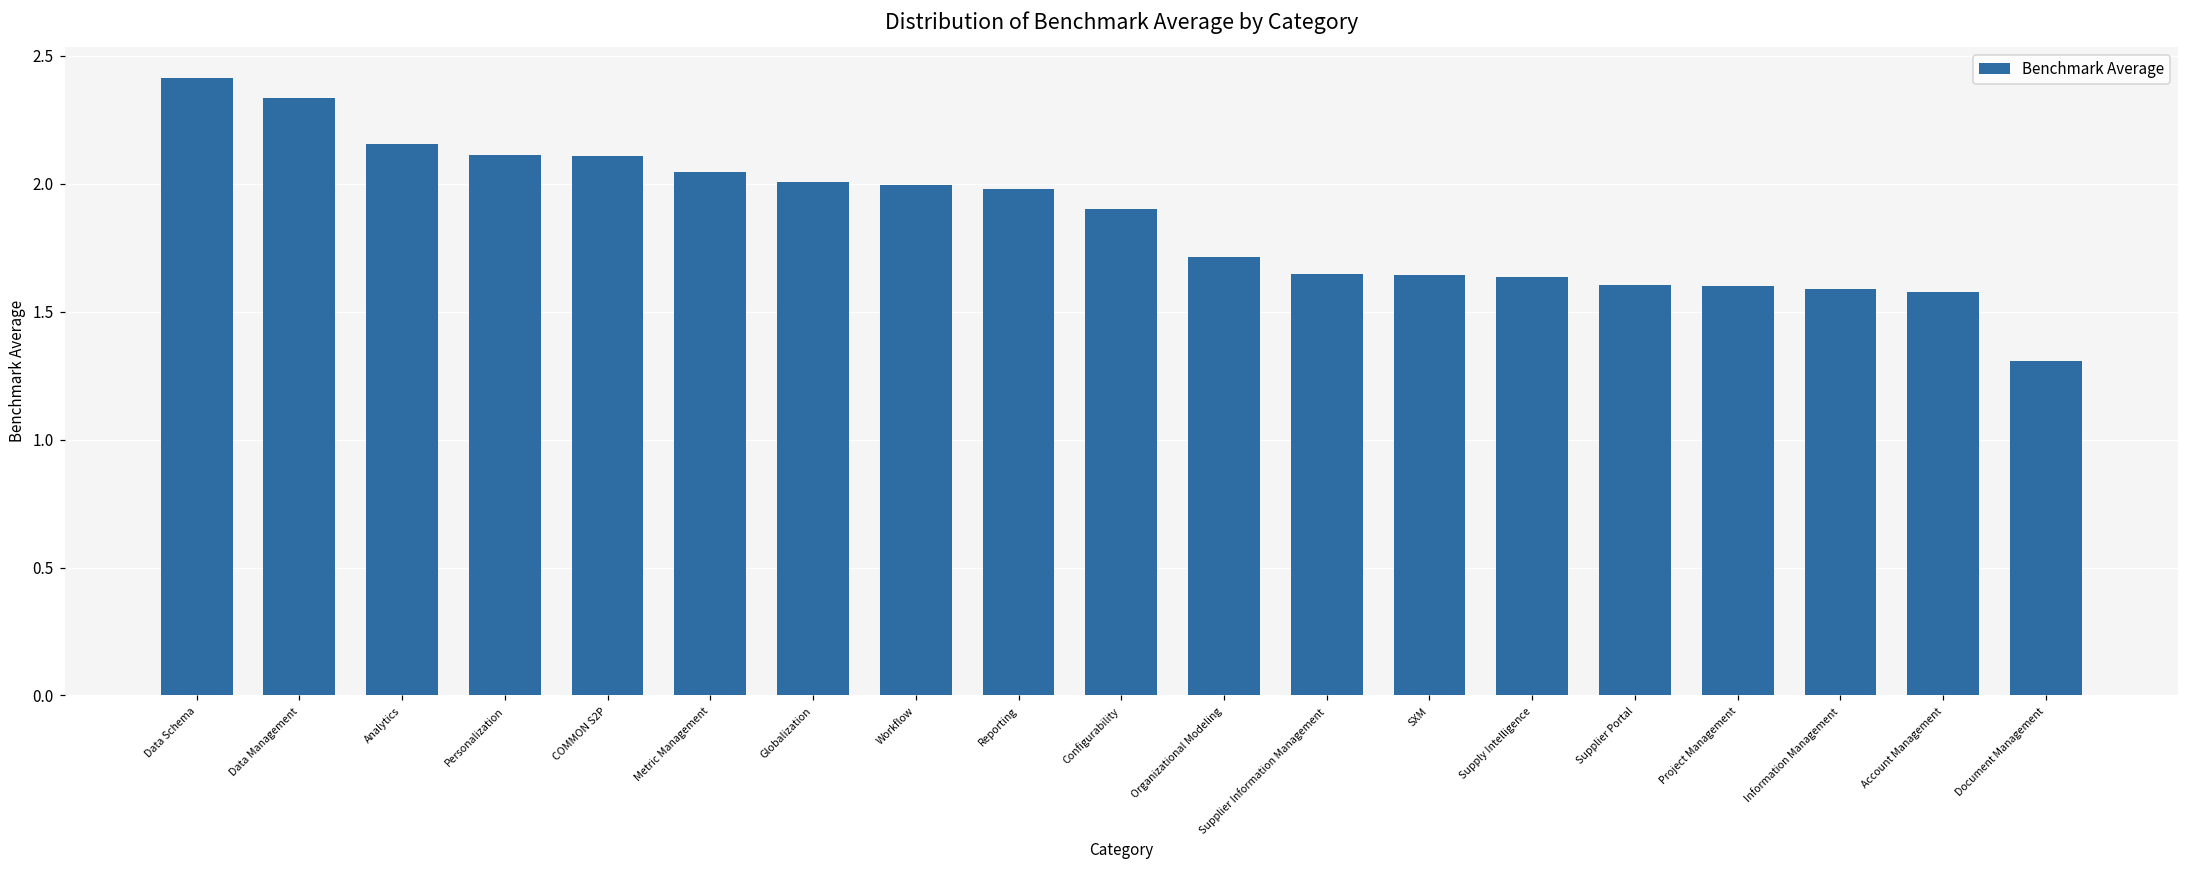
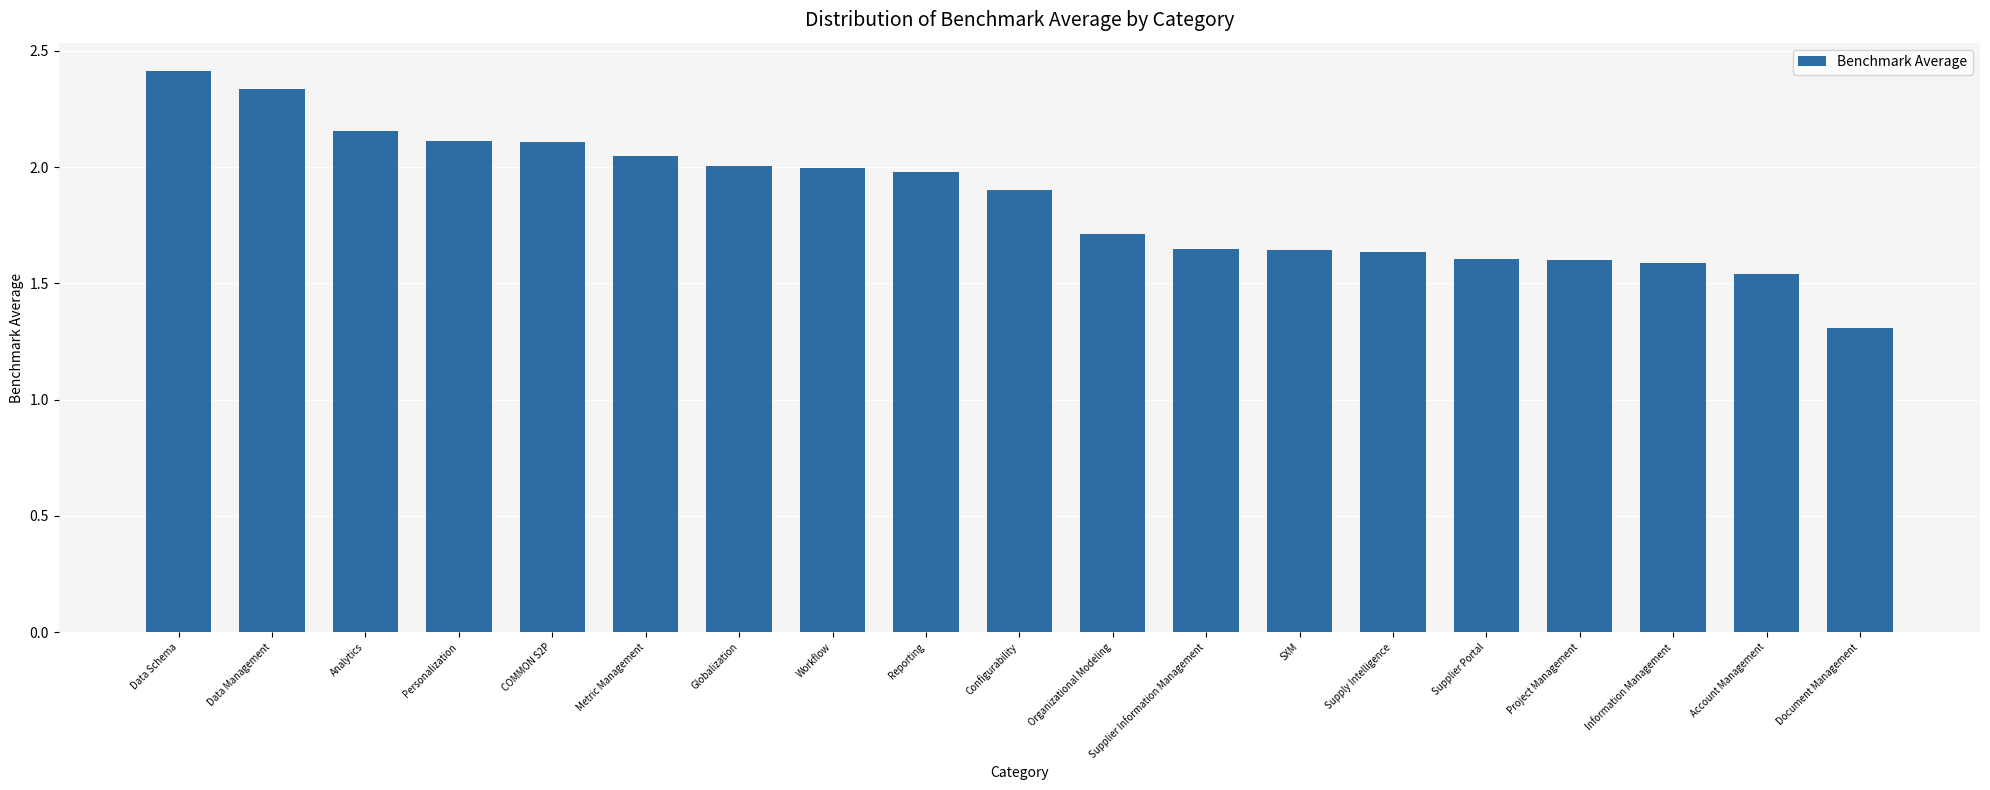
Account Management: 1.58 -> 1.54
